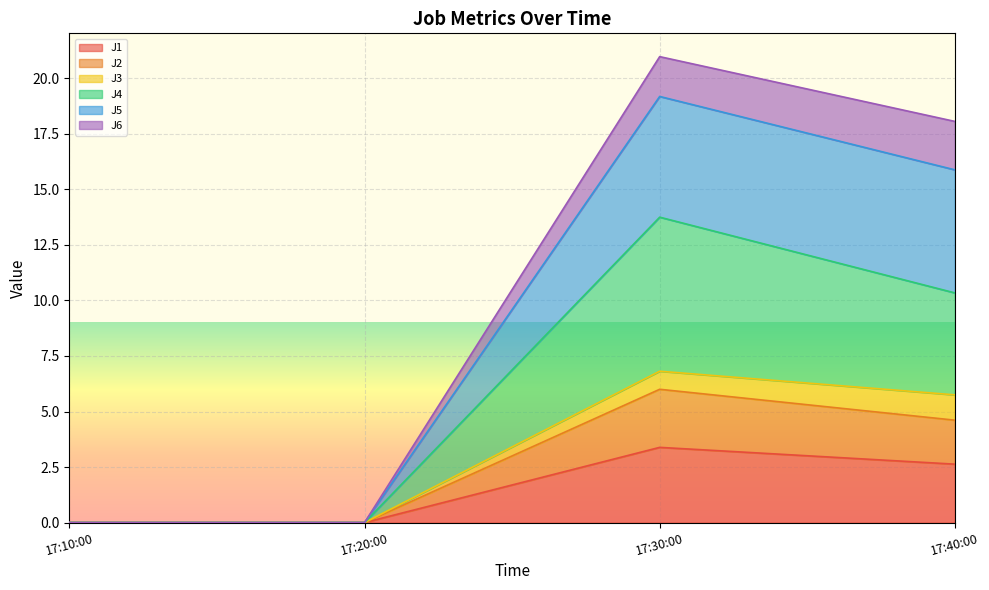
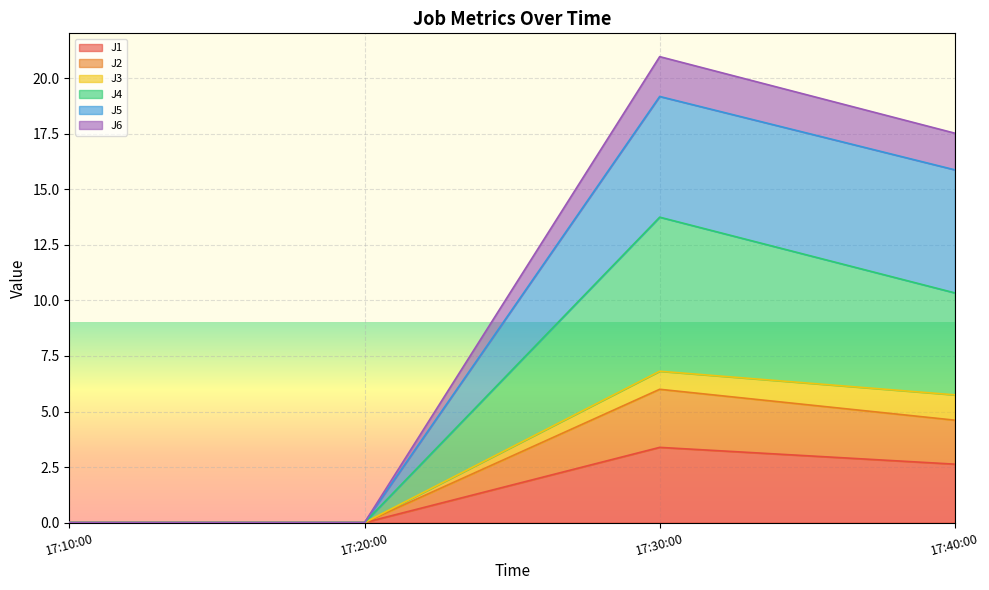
J6, 17:40:00: 2.2 -> 1.6
